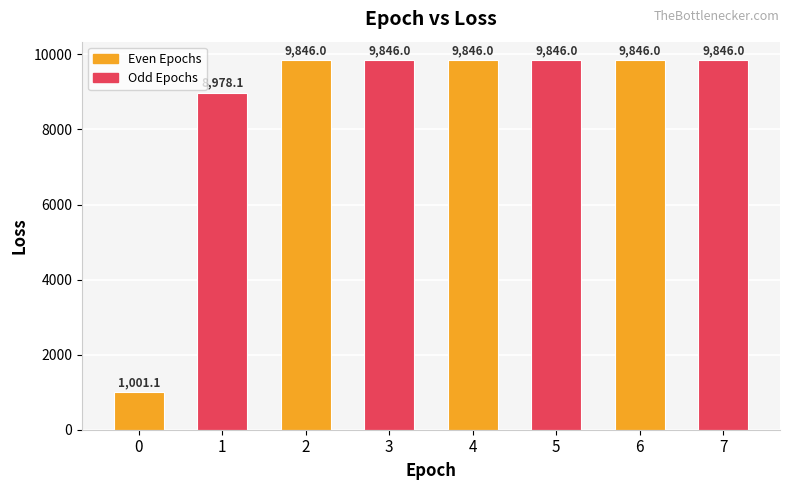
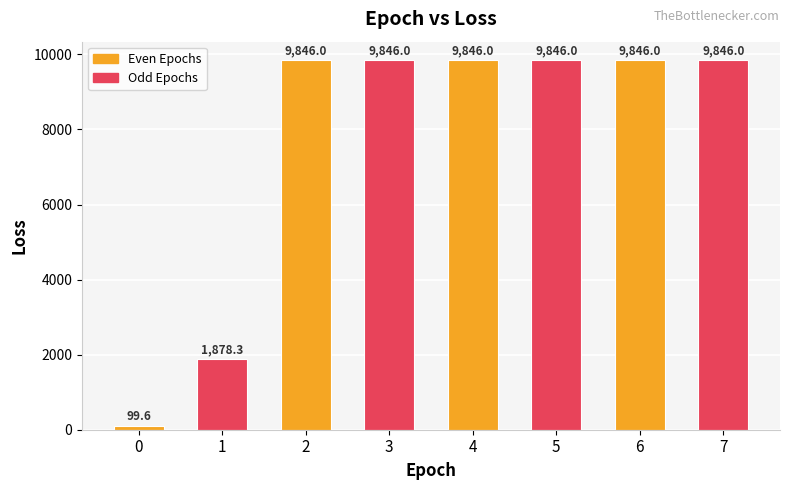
0: 1,001.1 -> 99.6
1: 9000 -> 1900
